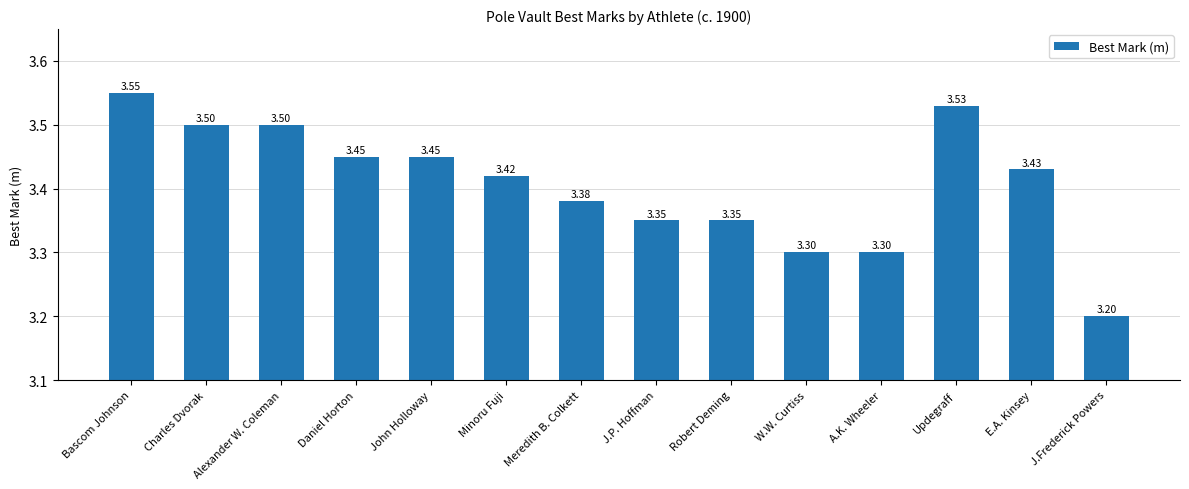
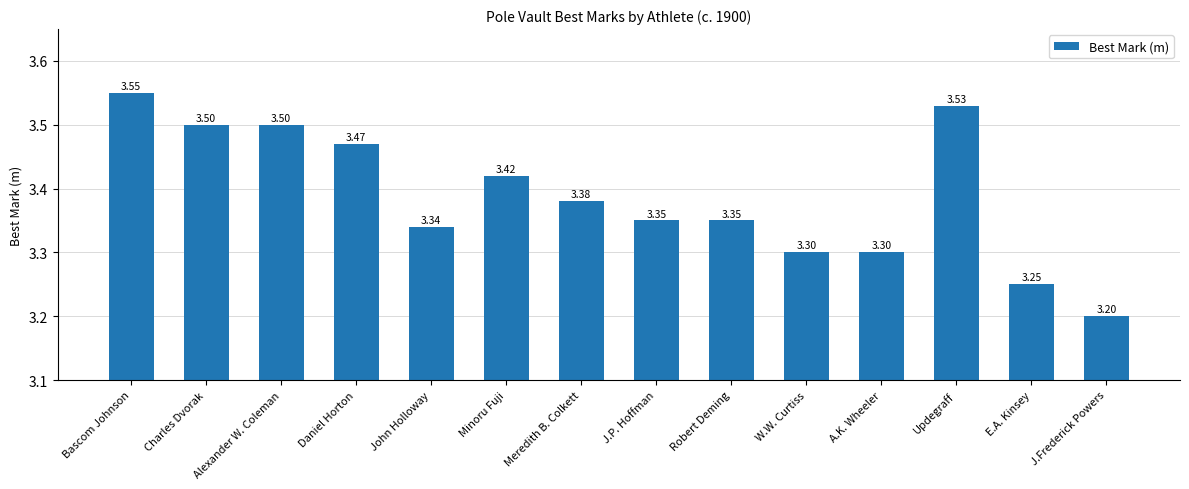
Daniel Horton: 3.45 -> 3.47
John Holloway: 3.45 -> 3.34
E.A. Kinsey: 3.43 -> 3.25
